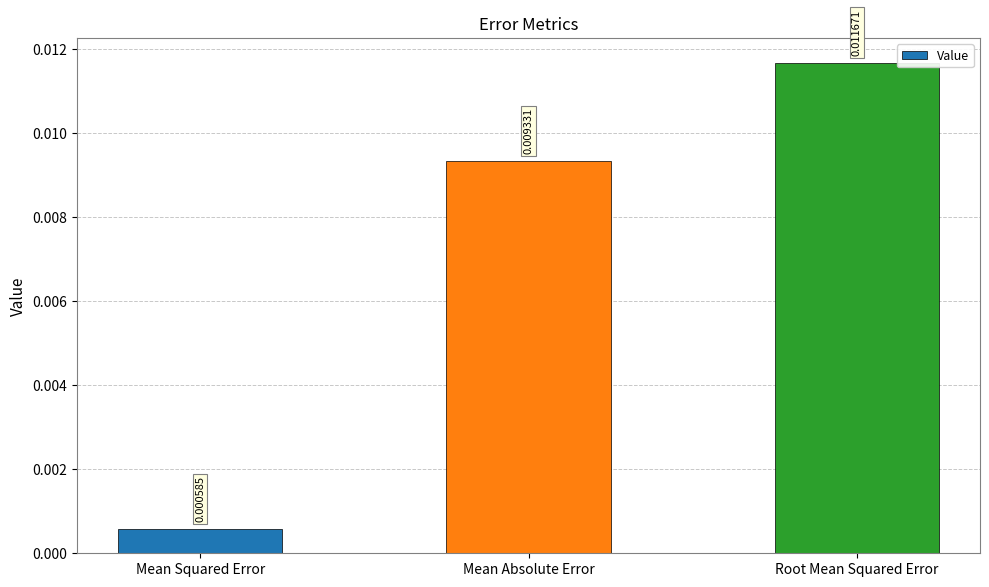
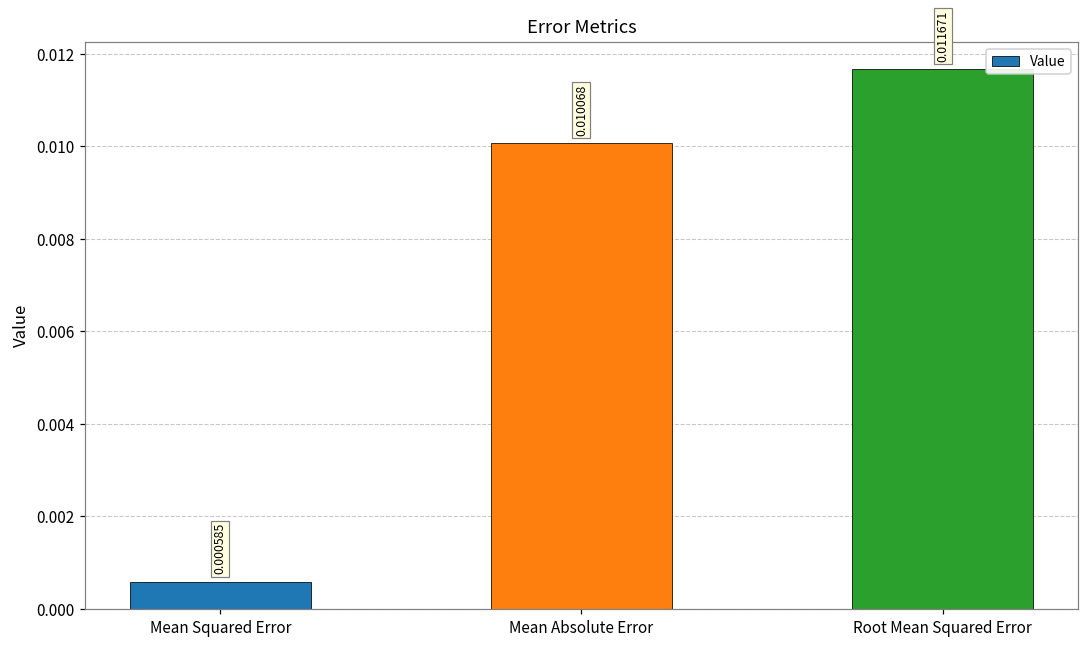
Mean Absolute Error: 0.009331 -> 0.010068
